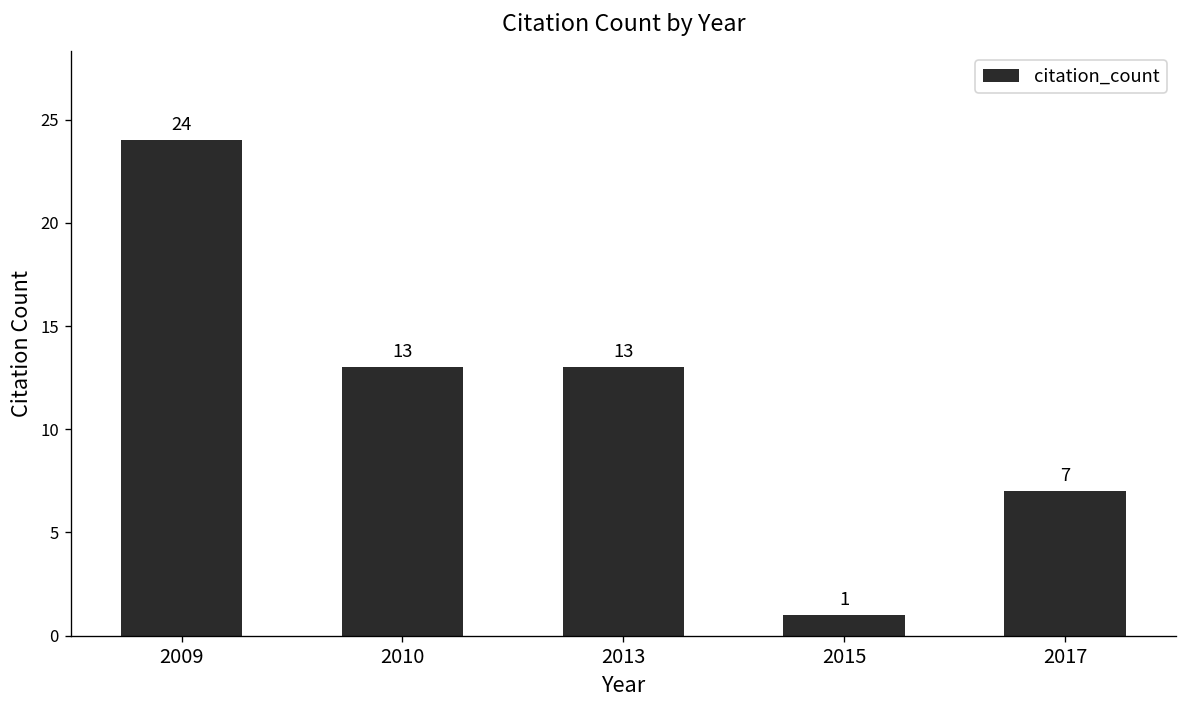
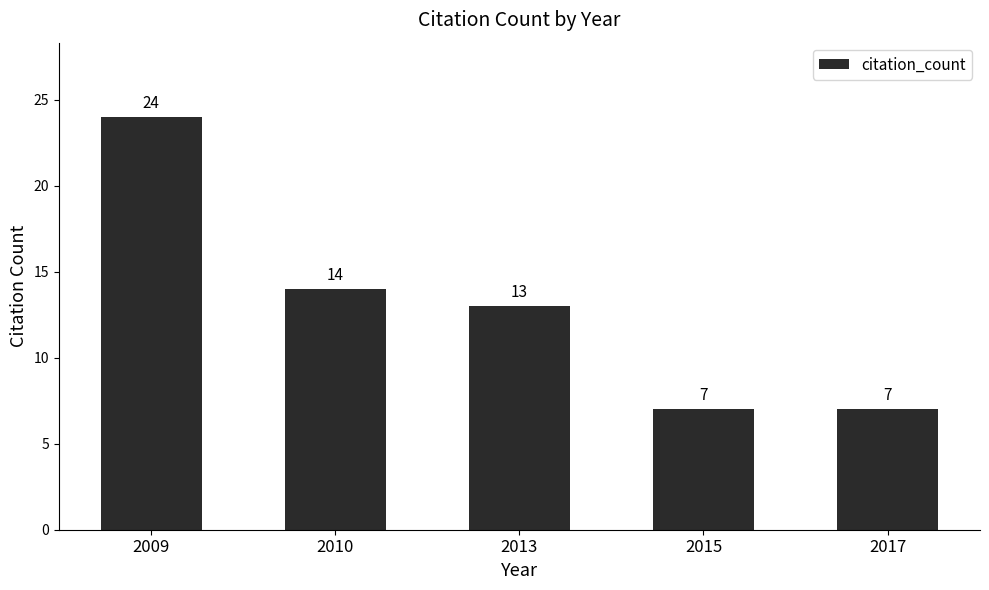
2010: 13 -> 14
2015: 1 -> 7
